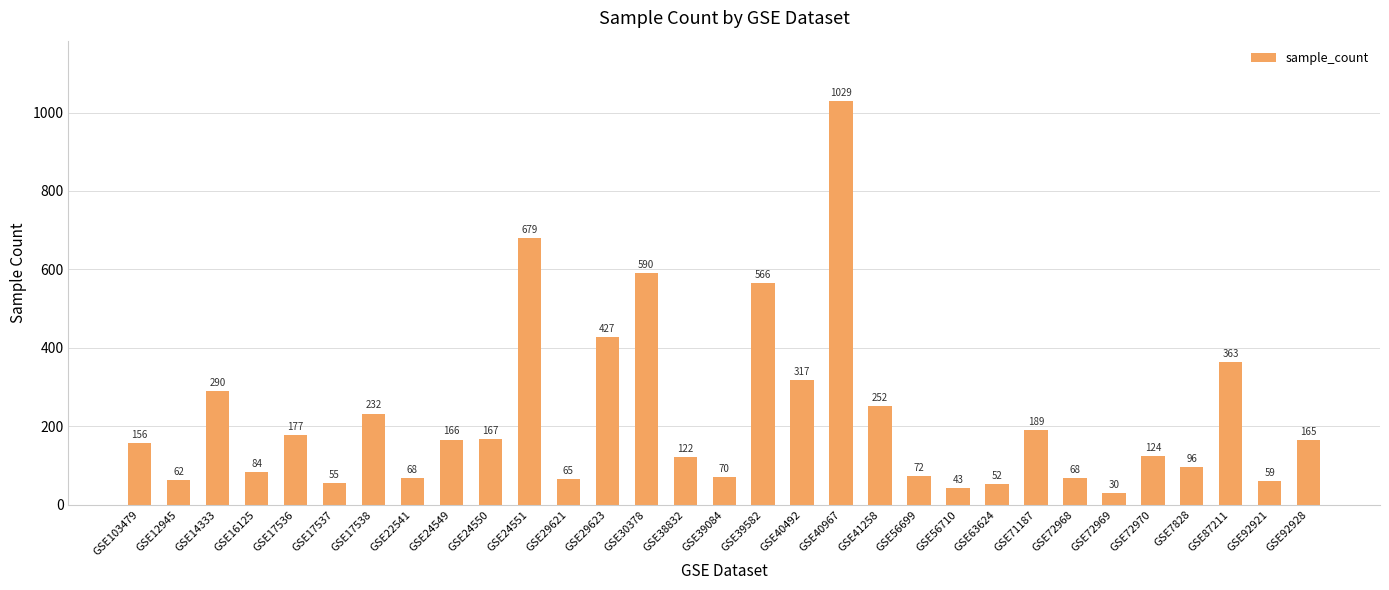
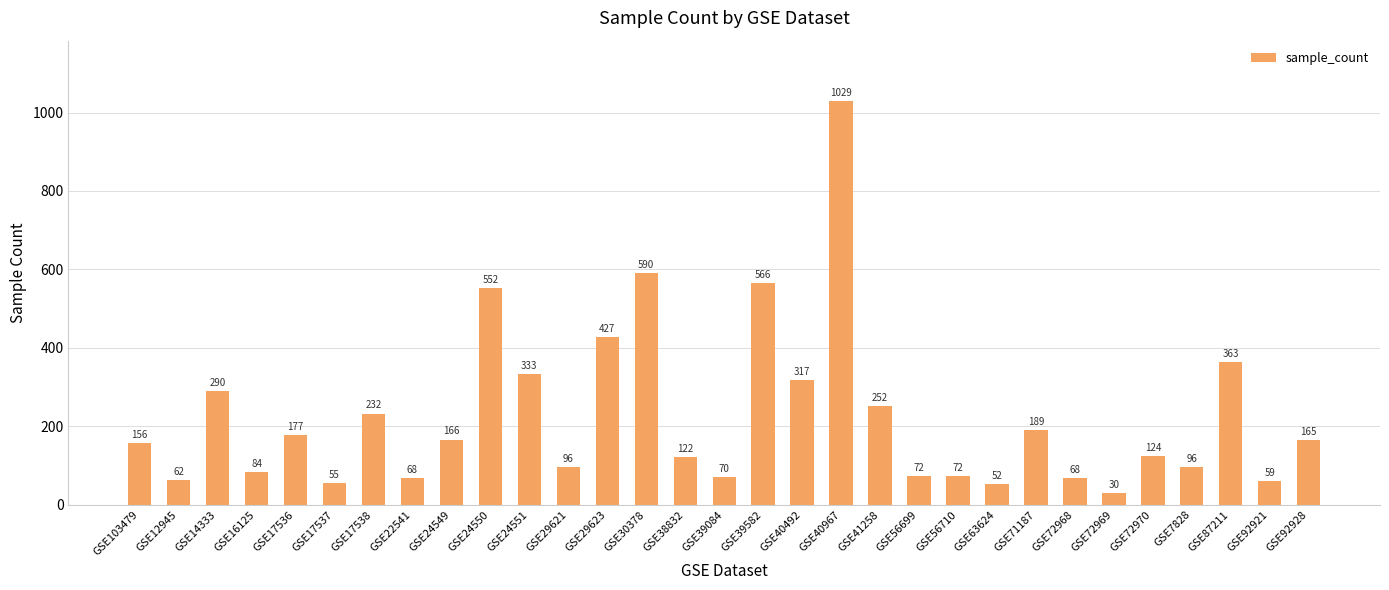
GSE24550: 167 -> 552
GSE24551: 679 -> 333
GSE29621: 65 -> 96
GSE56710: 43 -> 72
